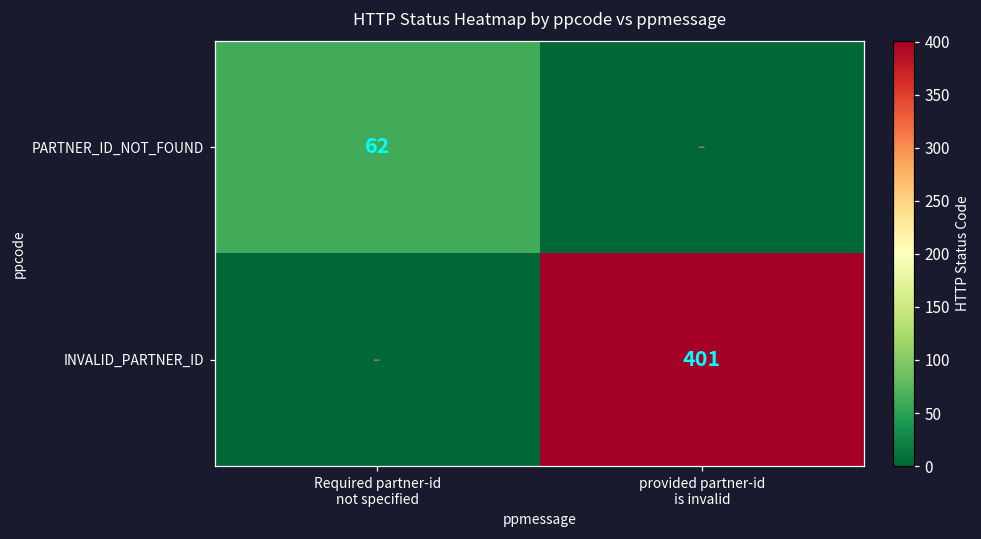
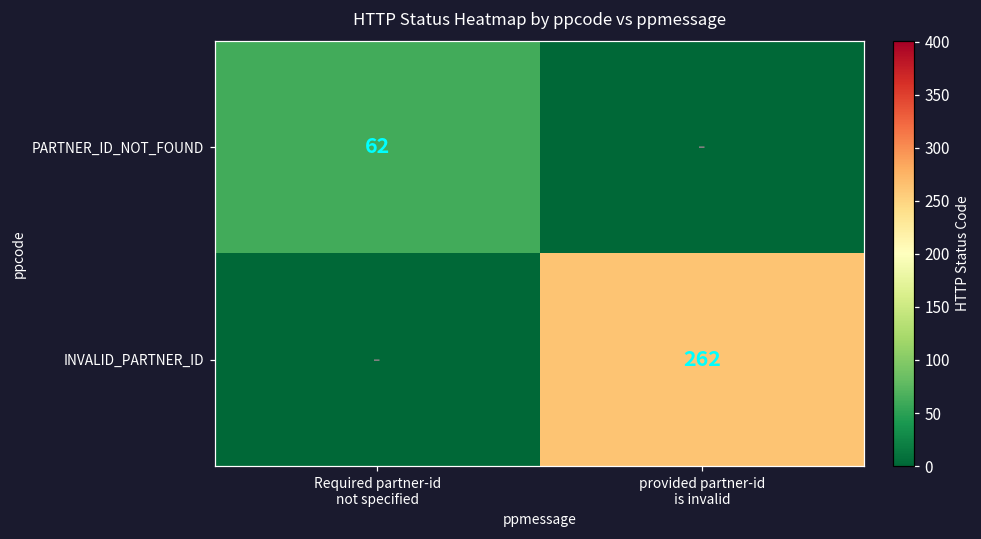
INVALID_PARTNER_ID, provided partner-id is invalid: 401 -> 262
